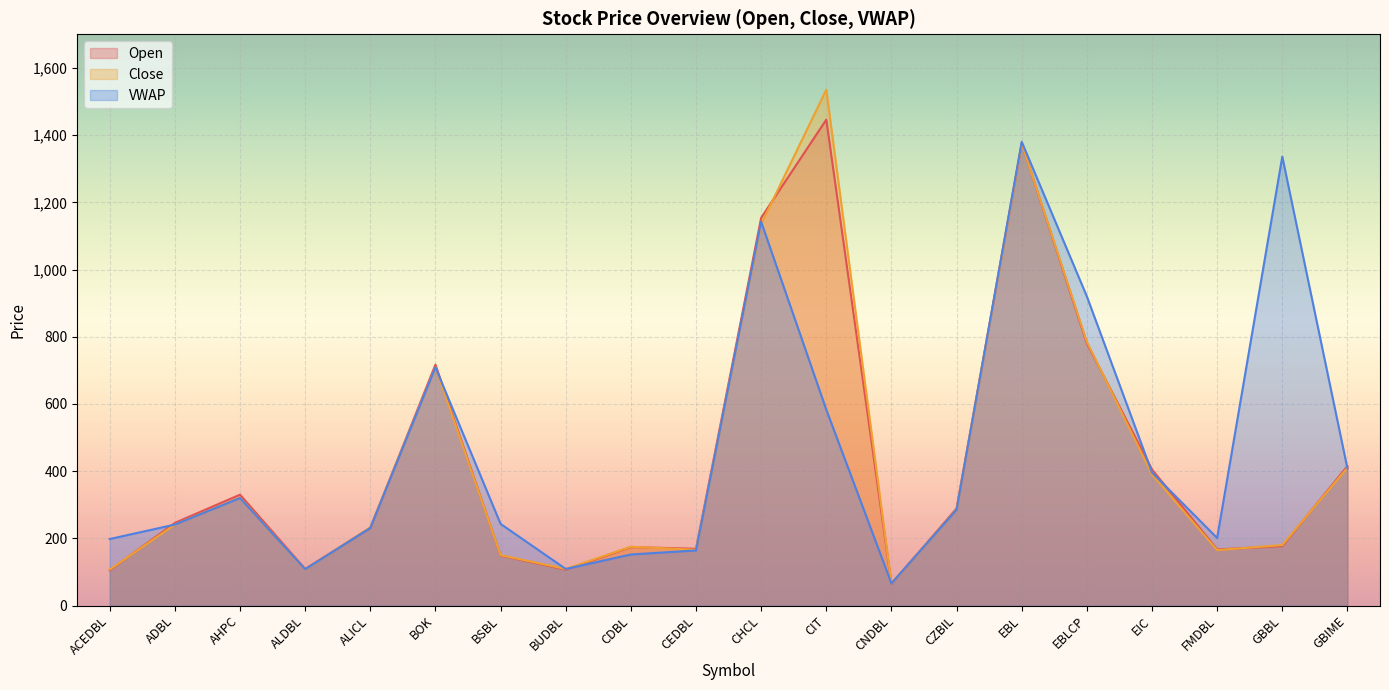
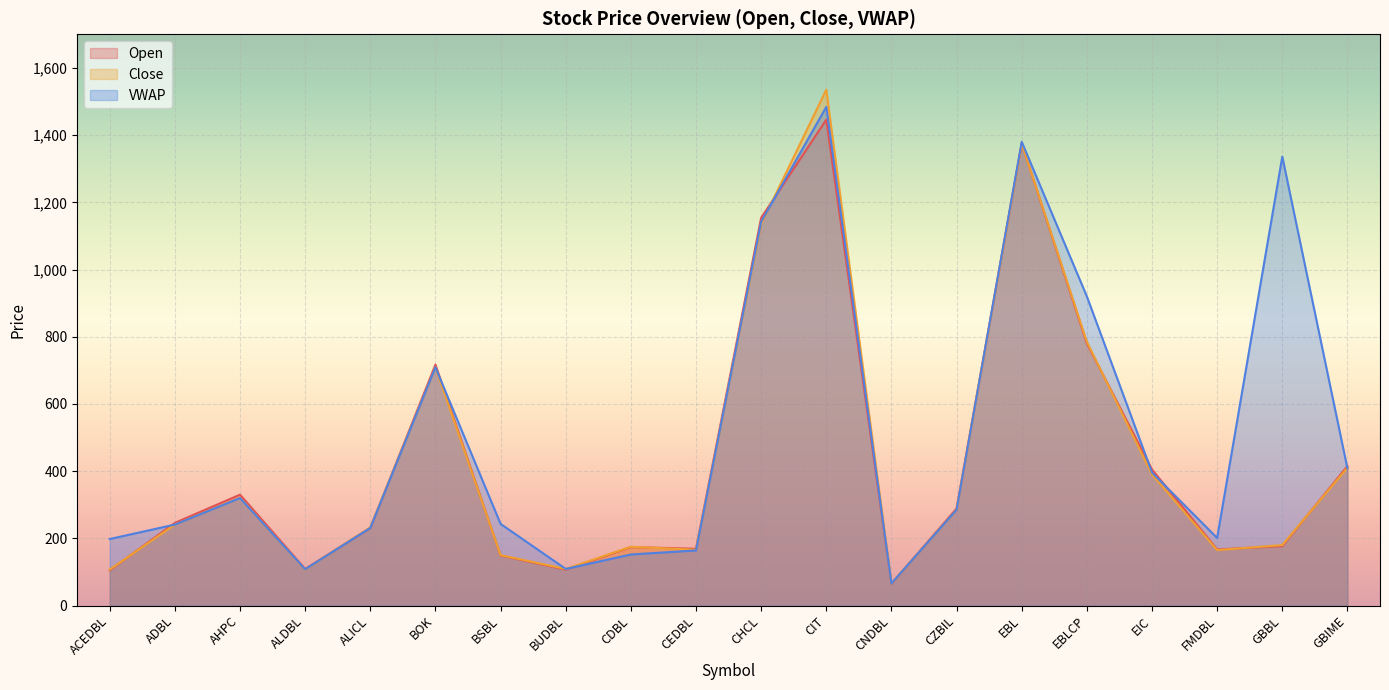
VWAP, CIT: 580 -> 1,480
